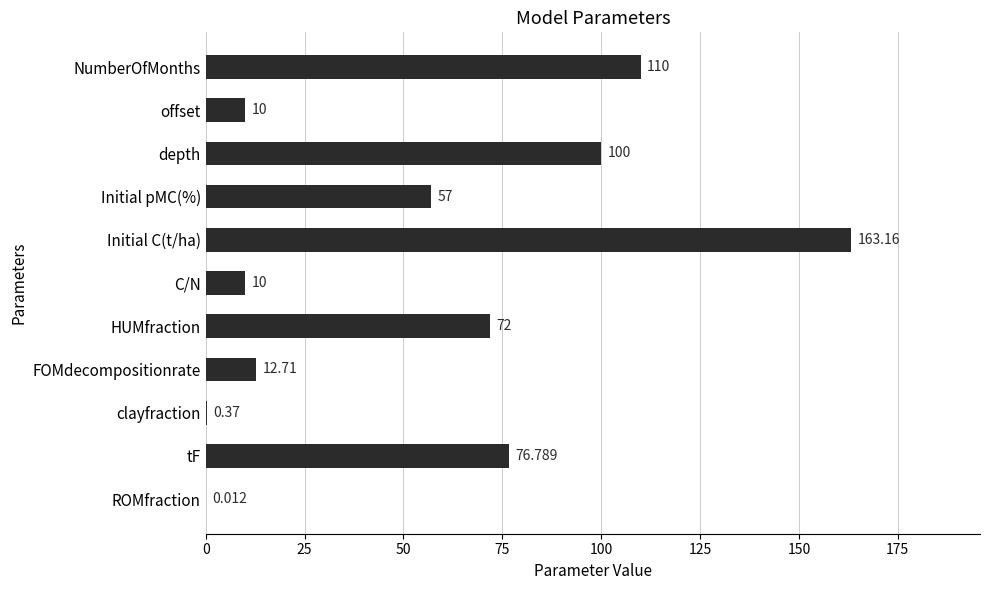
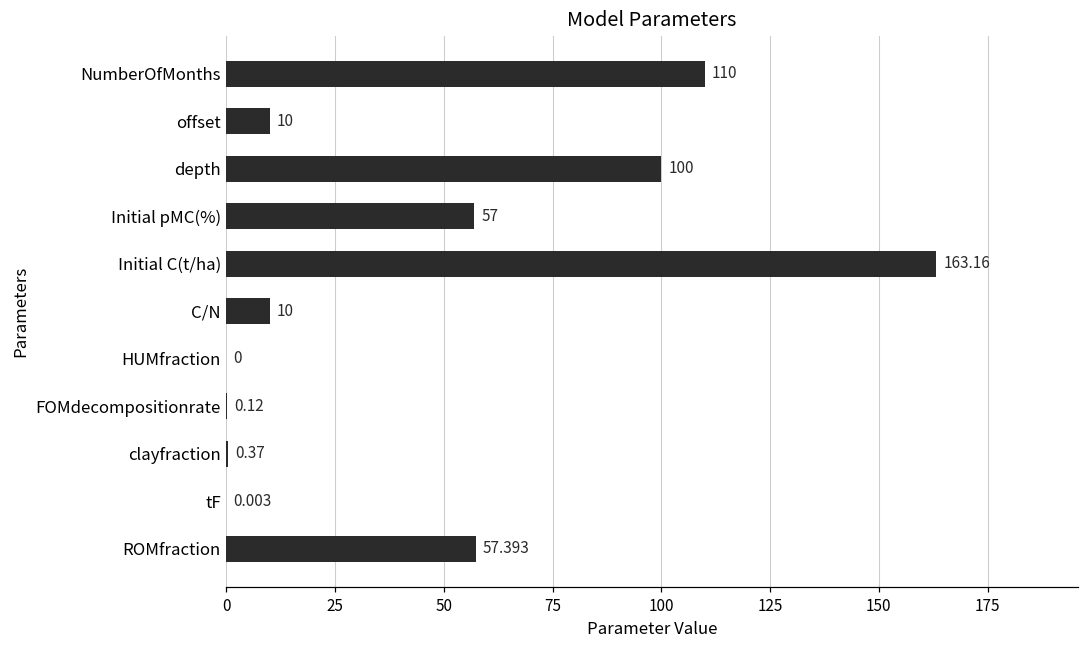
HUMfraction: 72 -> 0
FOMdecompositionrate: 12.71 -> 0.12
tF: 76.789 -> 0.003
ROMfraction: 0.012 -> 57.393
